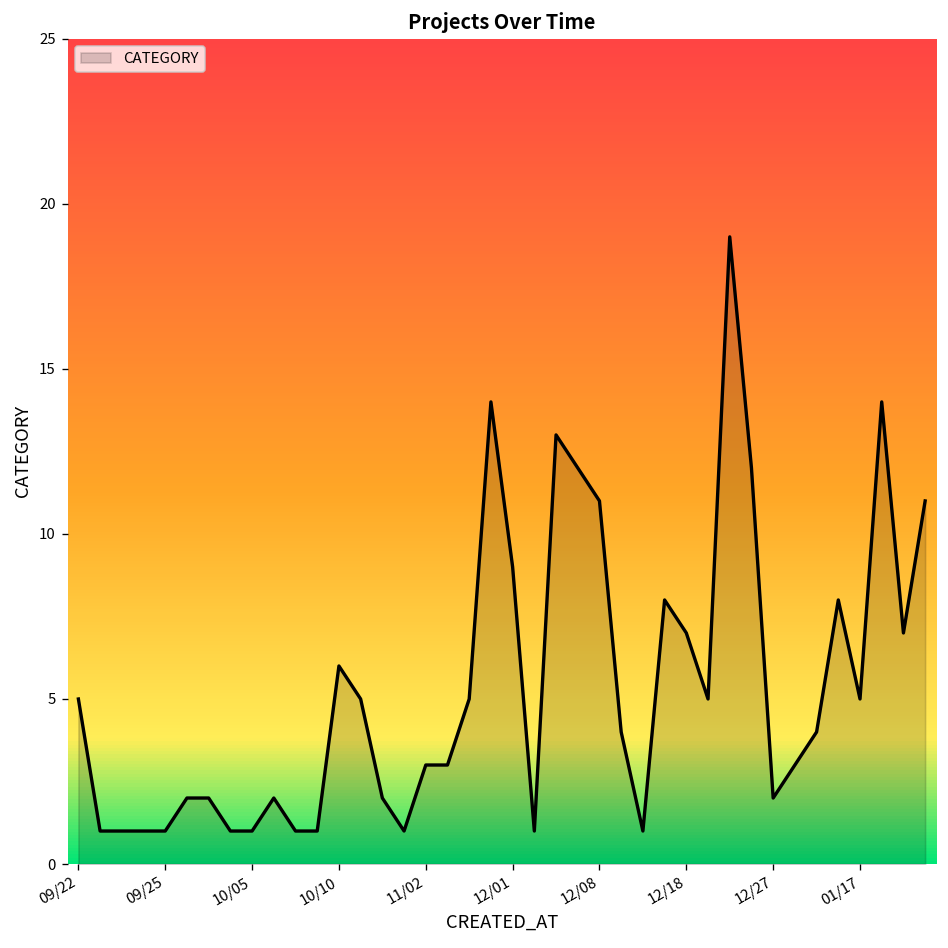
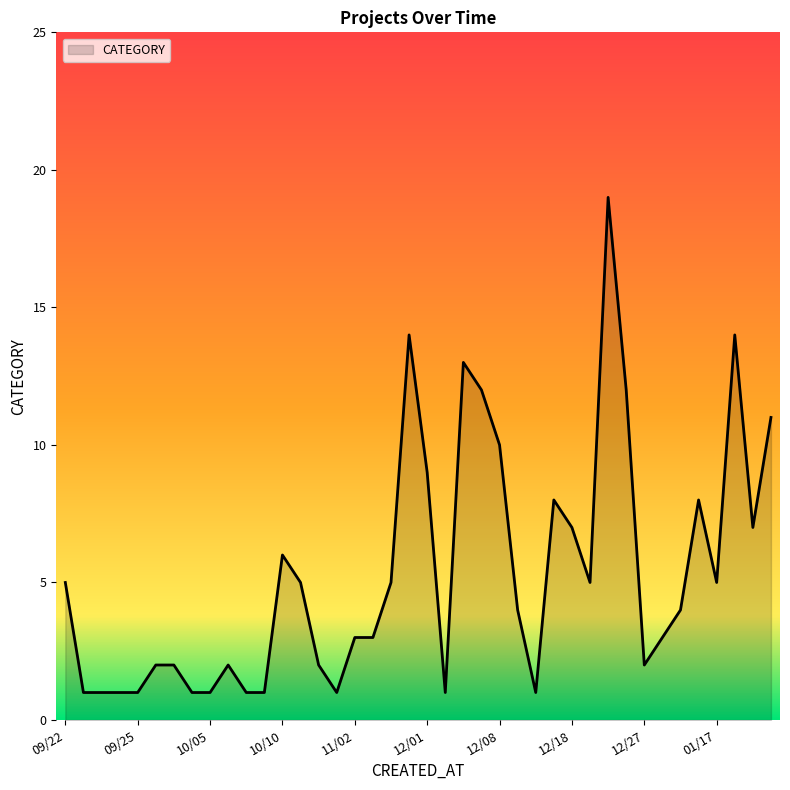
12/08: 11 -> 10
